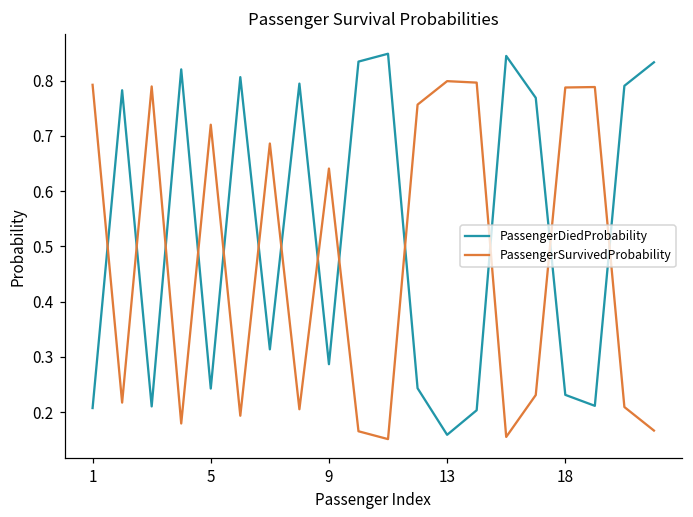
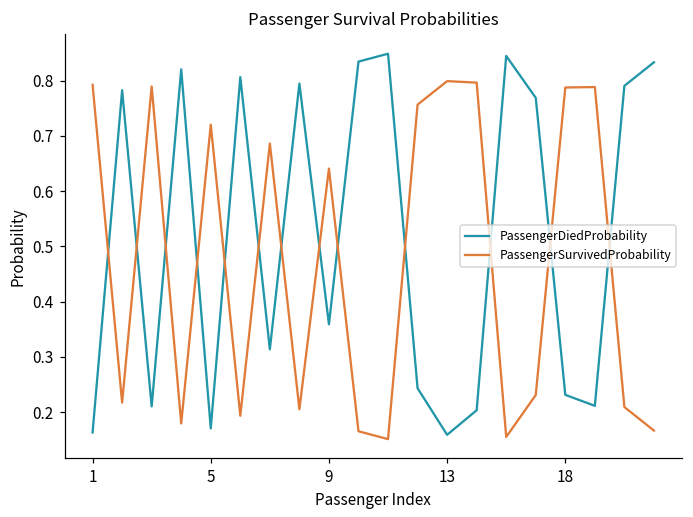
PassengerDiedProbability, 1: 0.21 -> 0.16
PassengerDiedProbability, 5: 0.24 -> 0.17
PassengerDiedProbability, 9: 0.29 -> 0.36
